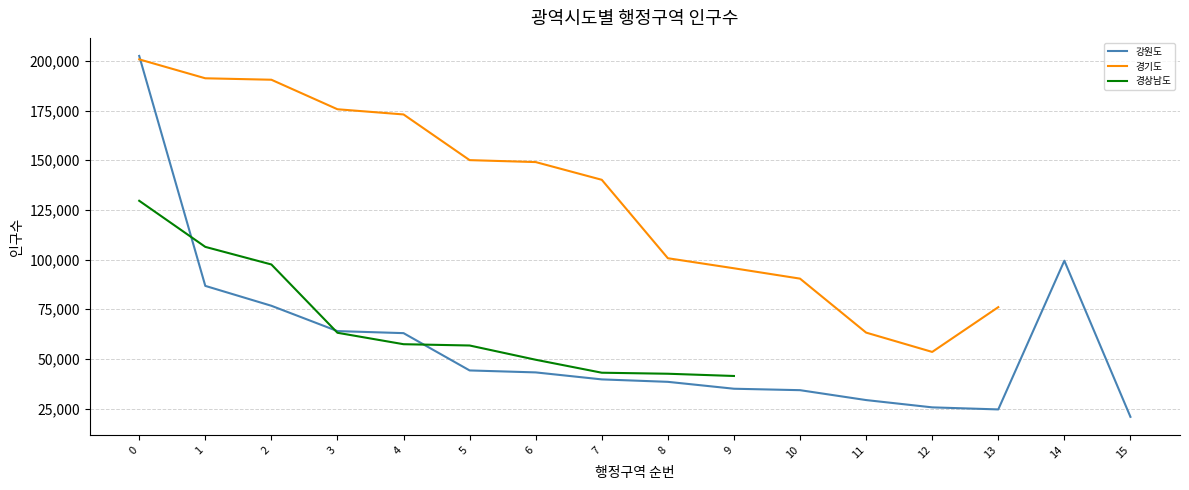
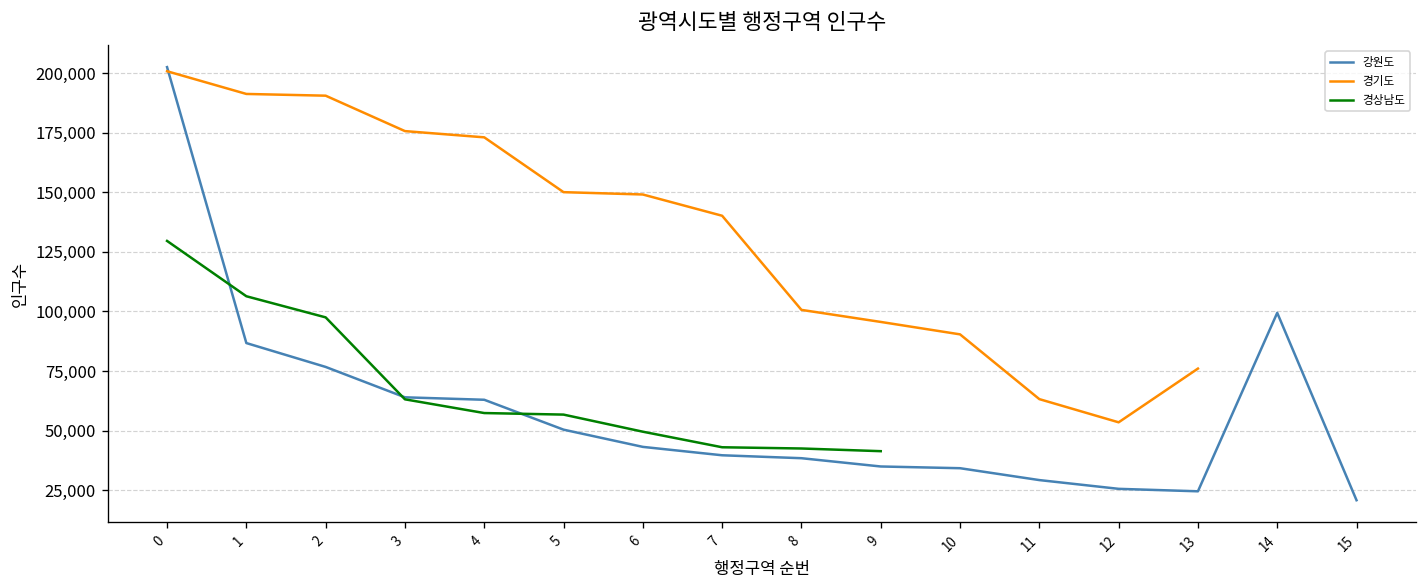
강원도, 5: 44,000 -> 50,000
